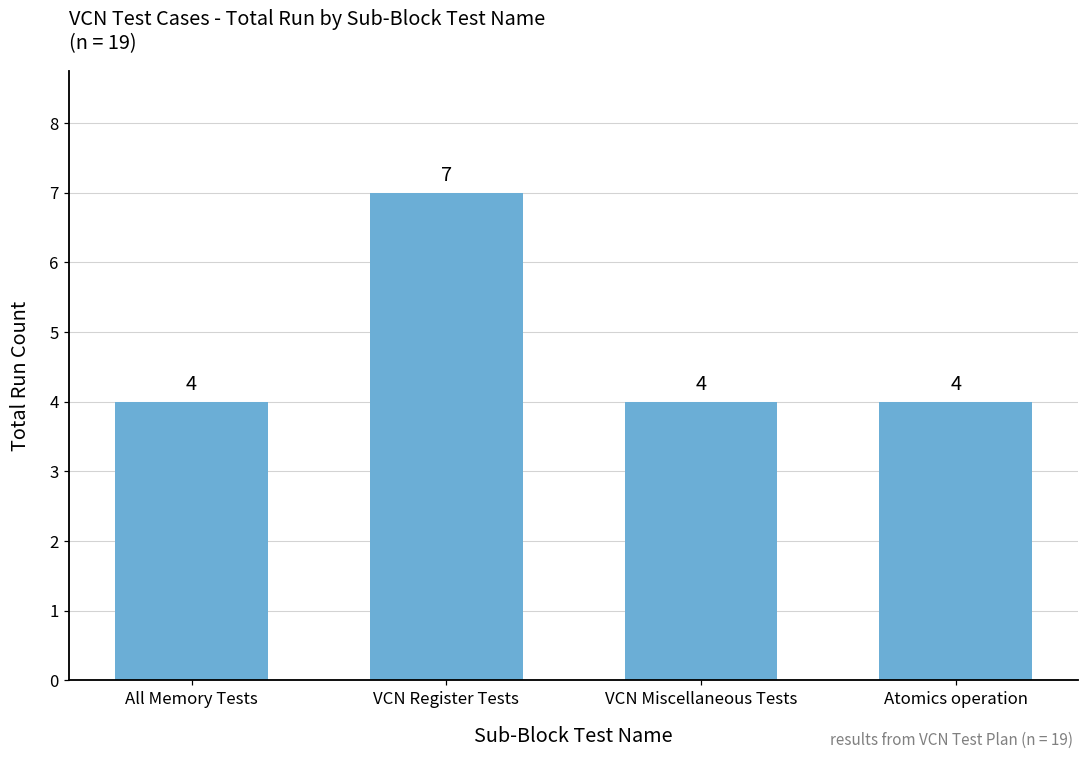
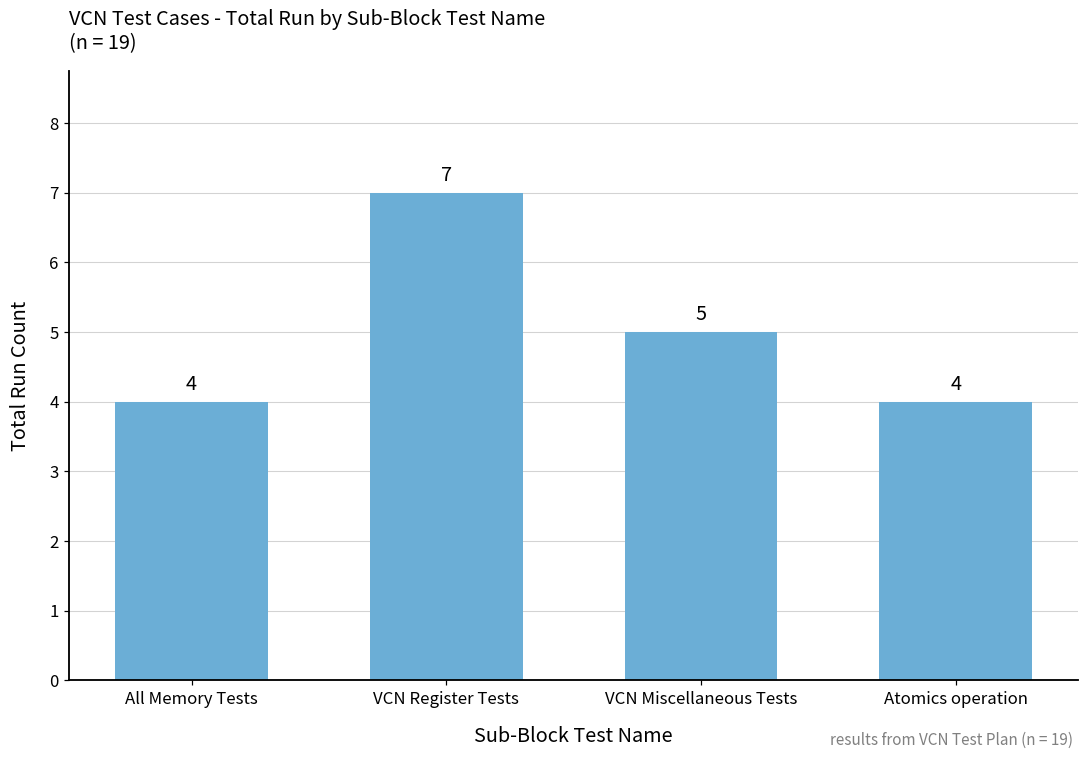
VCN Miscellaneous Tests: 4 -> 5
